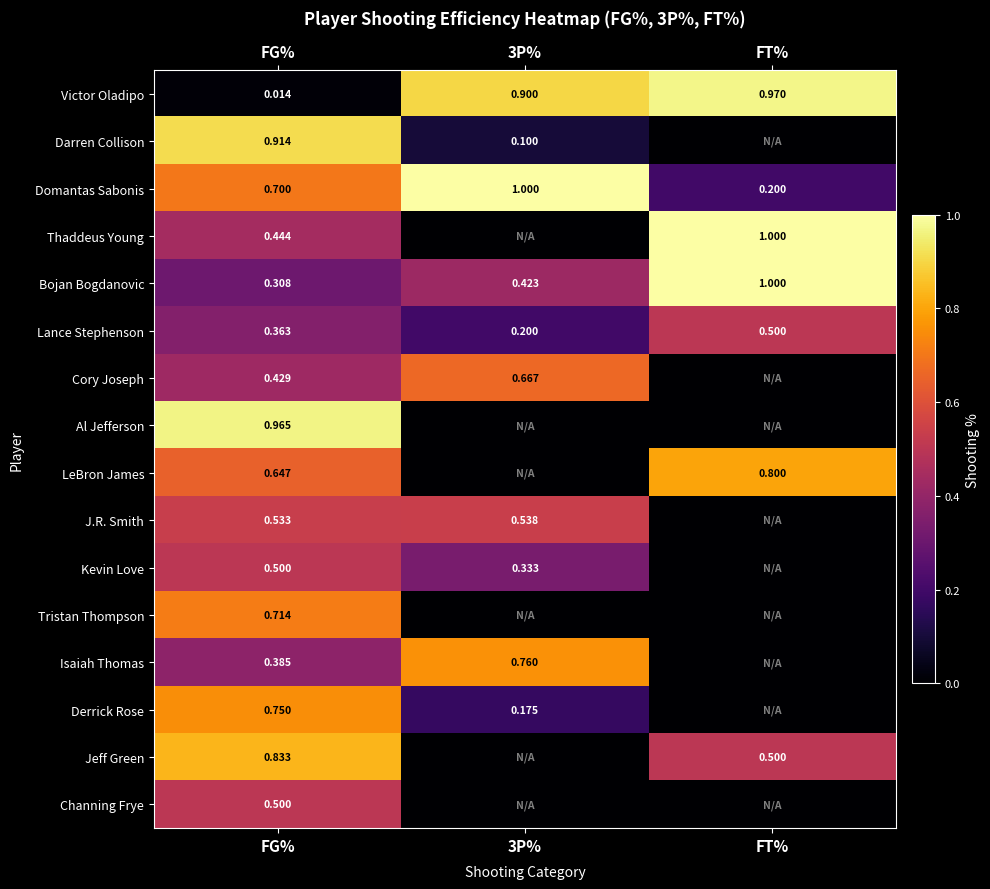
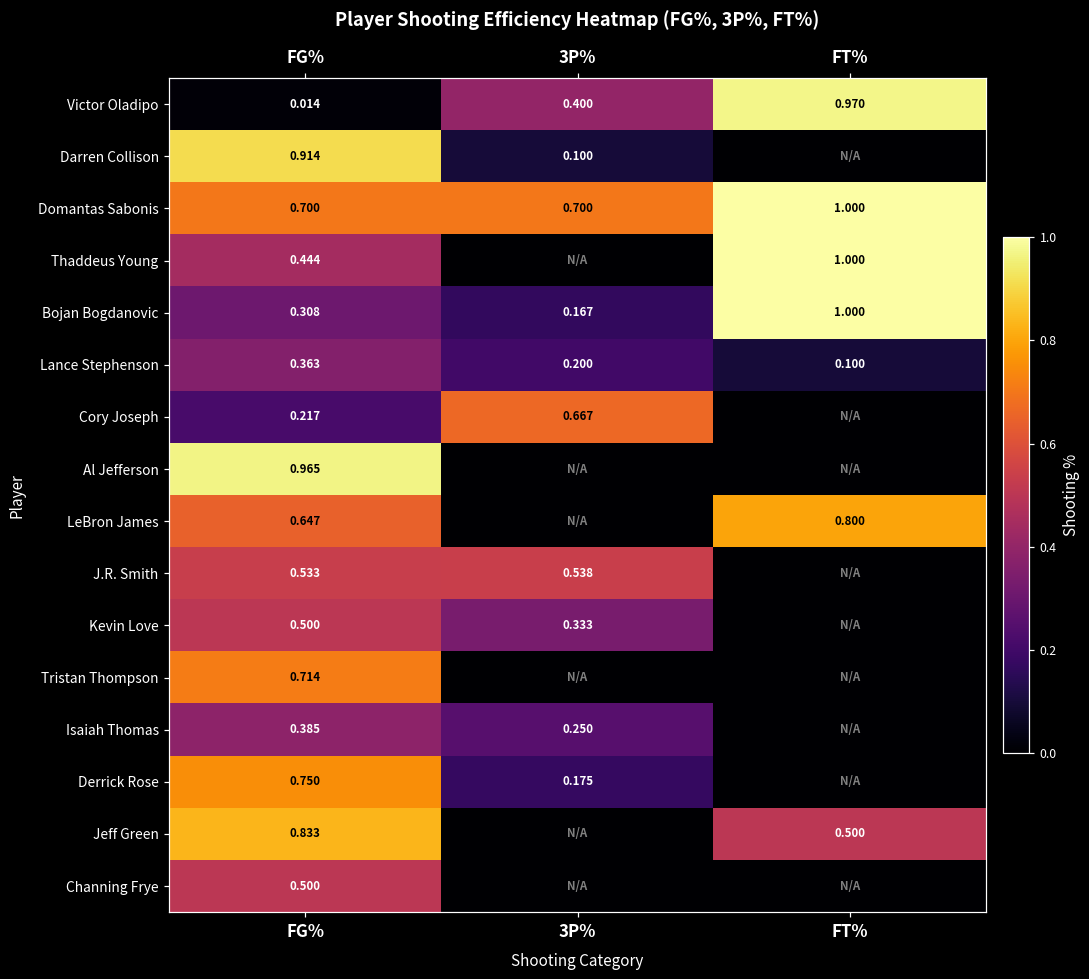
Victor Oladipo, 3P%: 0.900 -> 0.400
Domantas Sabonis, 3P%: 1.000 -> 0.700
Domantas Sabonis, FT%: 0.200 -> 1.000
Bojan Bogdanovic, 3P%: 0.423 -> 0.167
Lance Stephenson, FT%: 0.500 -> 0.100
Cory Joseph, FG%: 0.429 -> 0.217
Isaiah Thomas, 3P%: 0.760 -> 0.250
